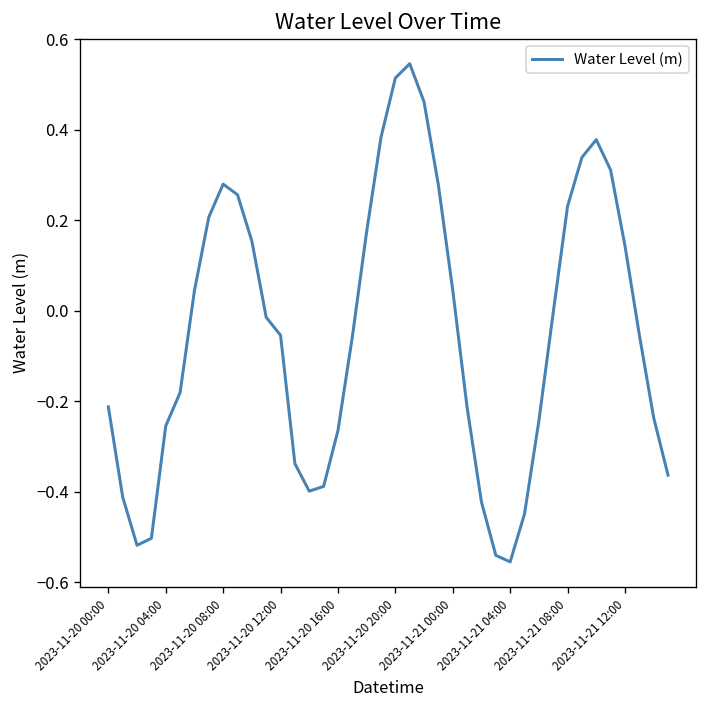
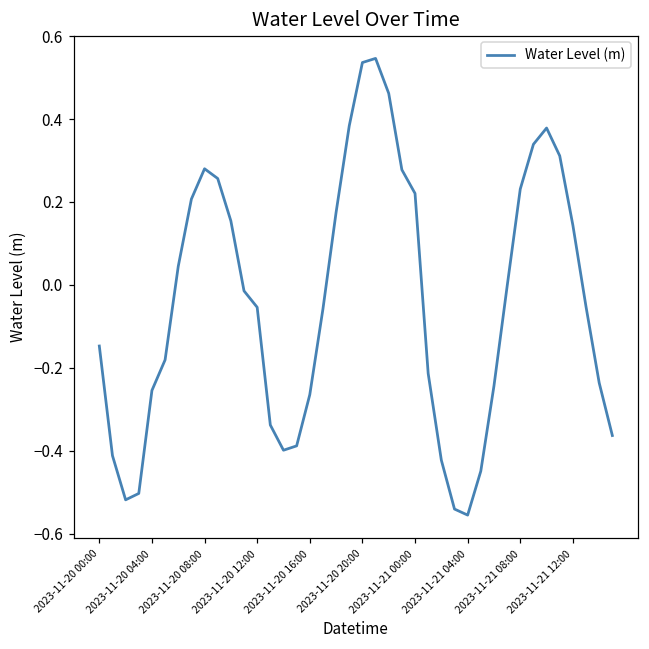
2023-11-20 00:00: -0.21 -> -0.15
2023-11-20 20:00: 0.51 -> 0.54
2023-11-21 00:00: 0.05 -> 0.22
